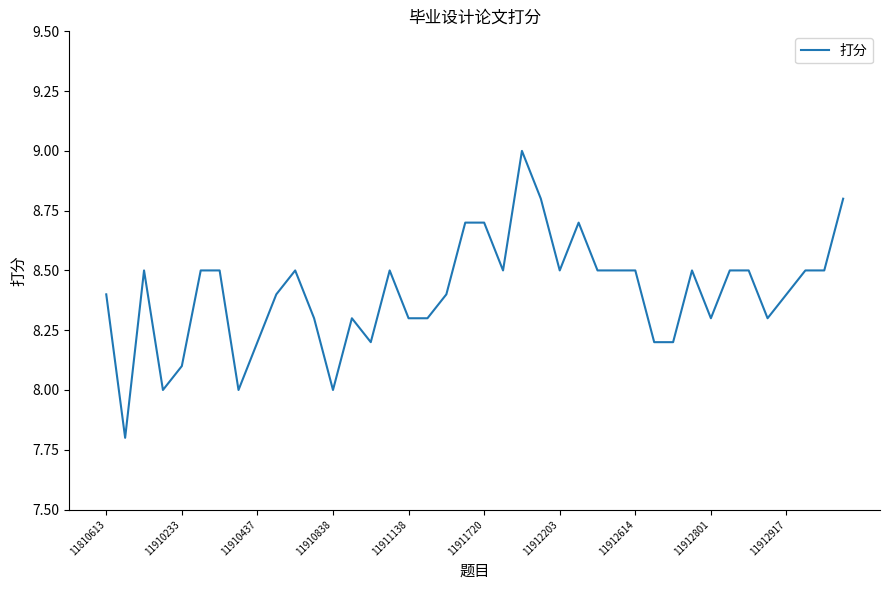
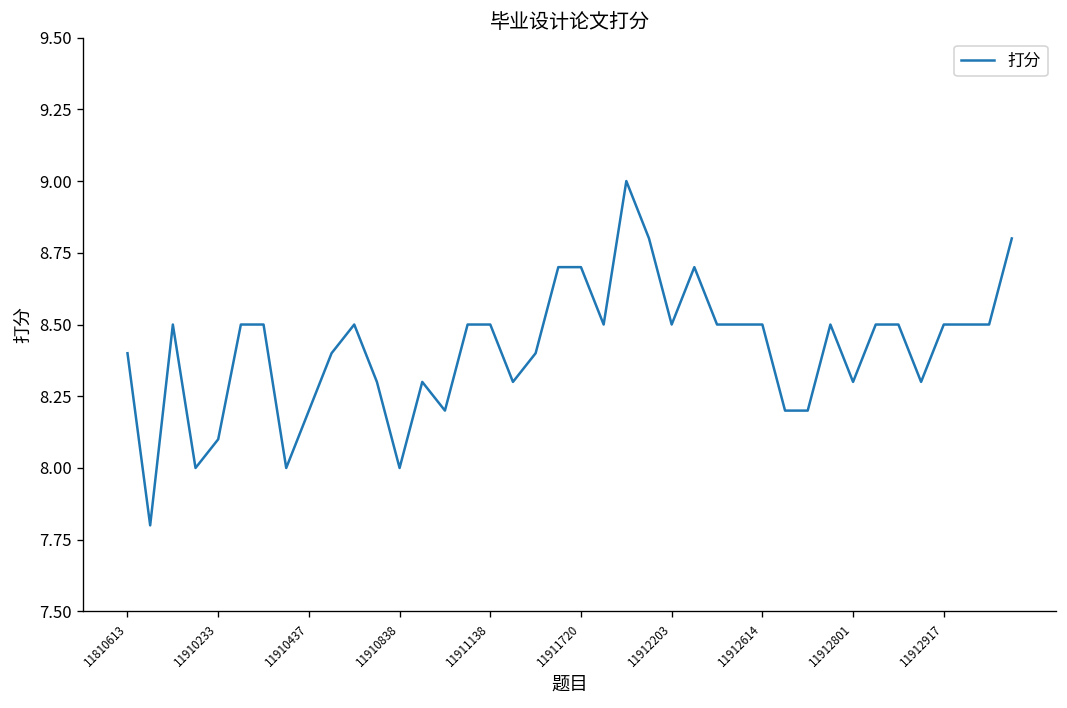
11911138: 8.3 -> 8.5
11912917: 8.4 -> 8.5
